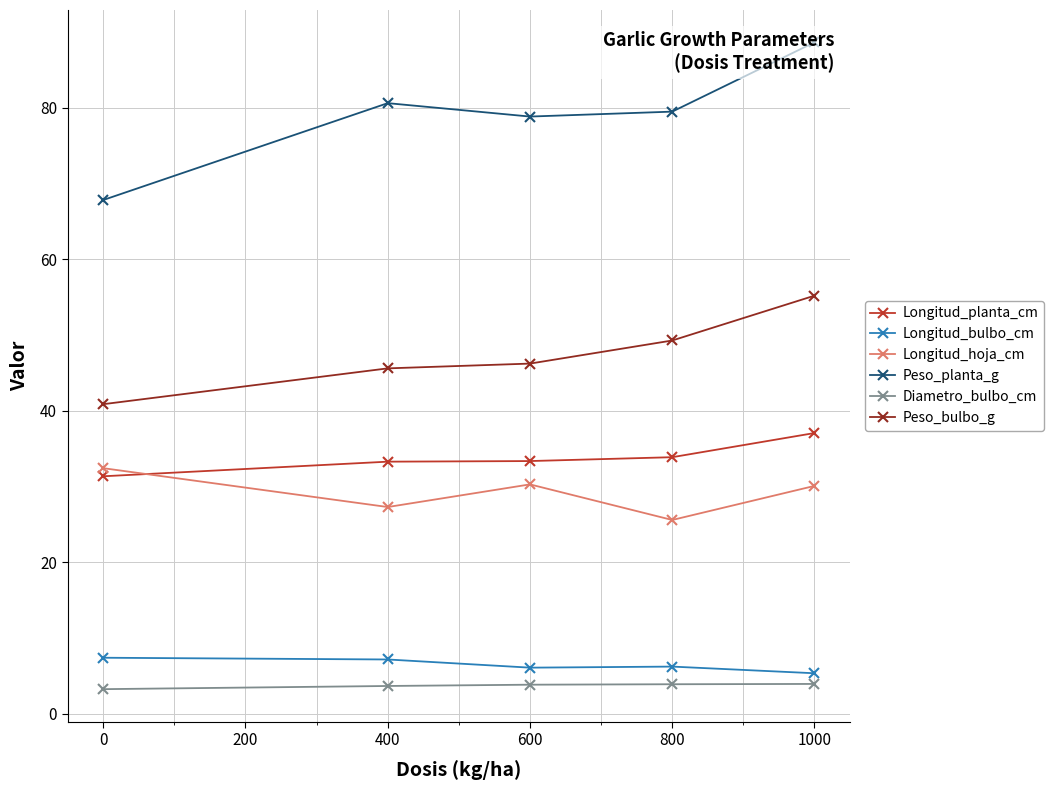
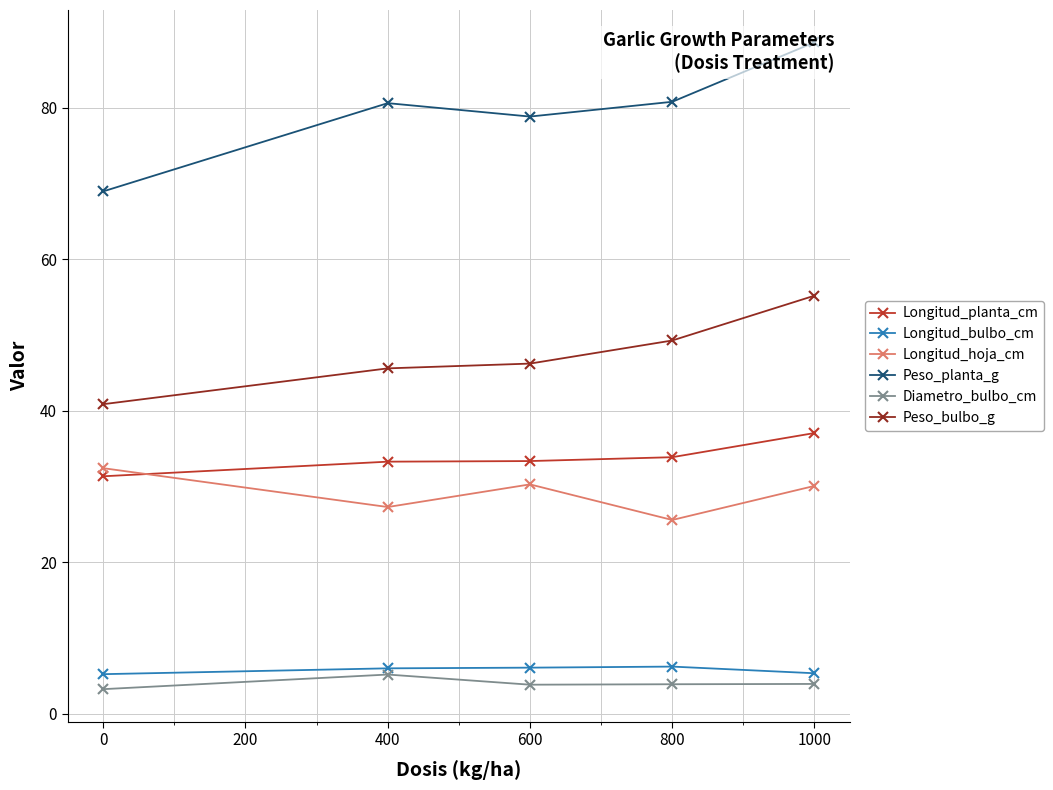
Longitud_bulbo_cm, 0: 7 -> 5
Peso_planta_g, 0: 68 -> 69
Longitud_bulbo_cm, 400: 7 -> 6
Diametro_bulbo_cm, 400: 4 -> 5
Peso_planta_g, 800: 80 -> 81
